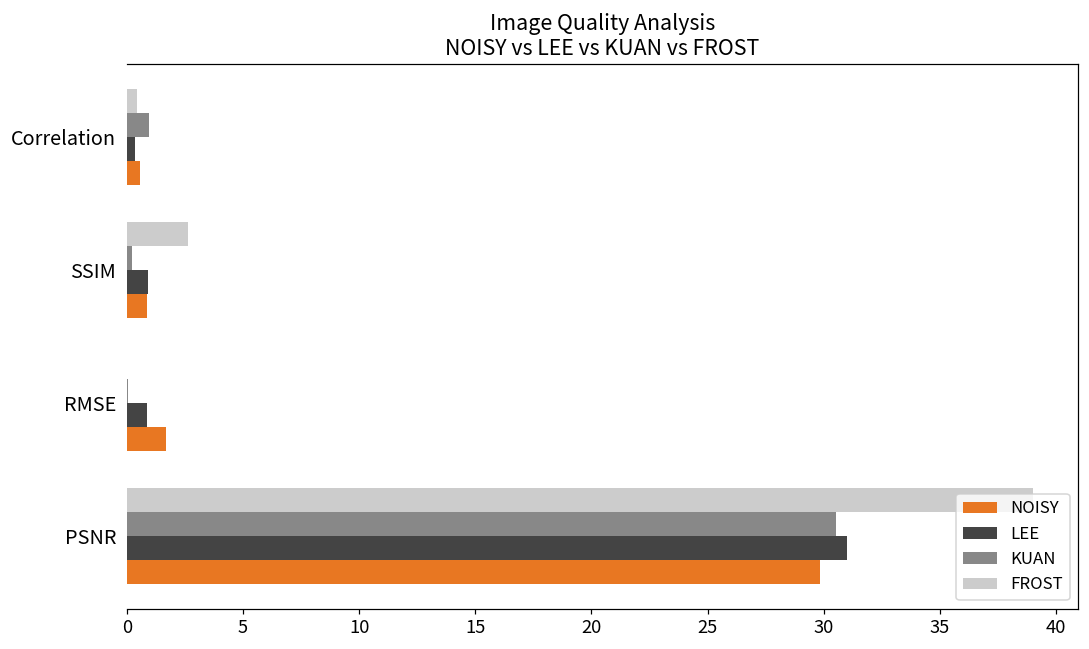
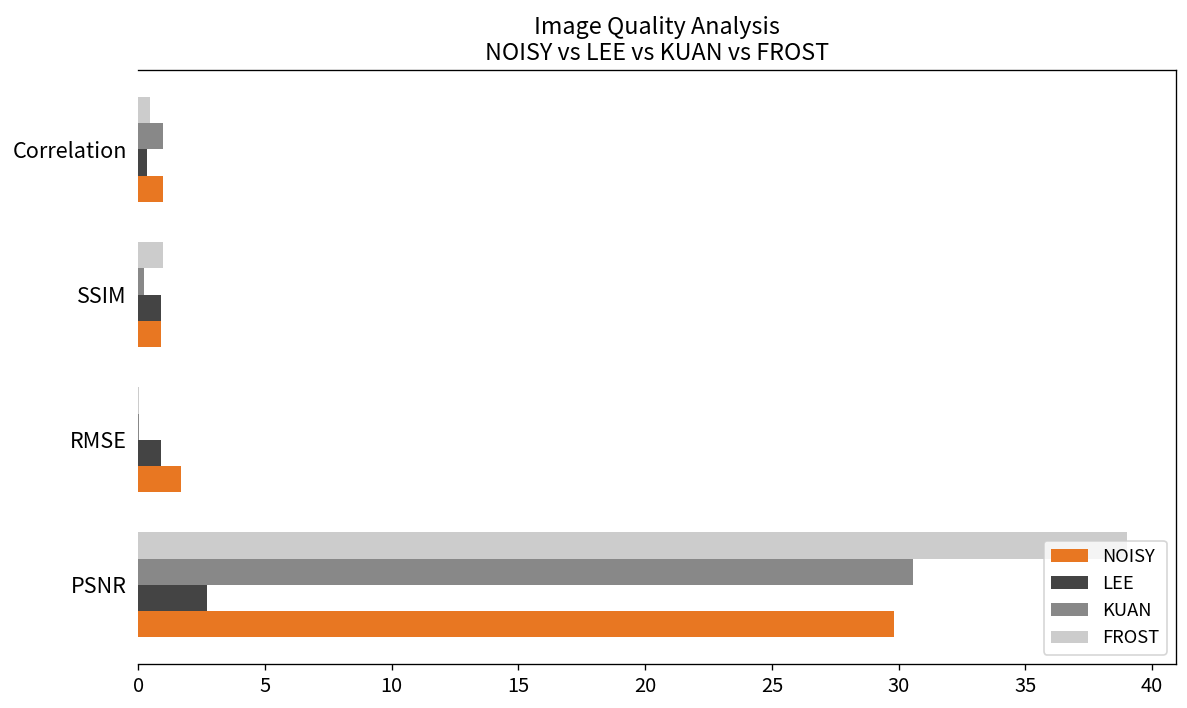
NOISY, Correlation: 0.6 -> 1.0
FROST, SSIM: 2.6 -> 1.0
LEE, PSNR: 31.0 -> 2.7
